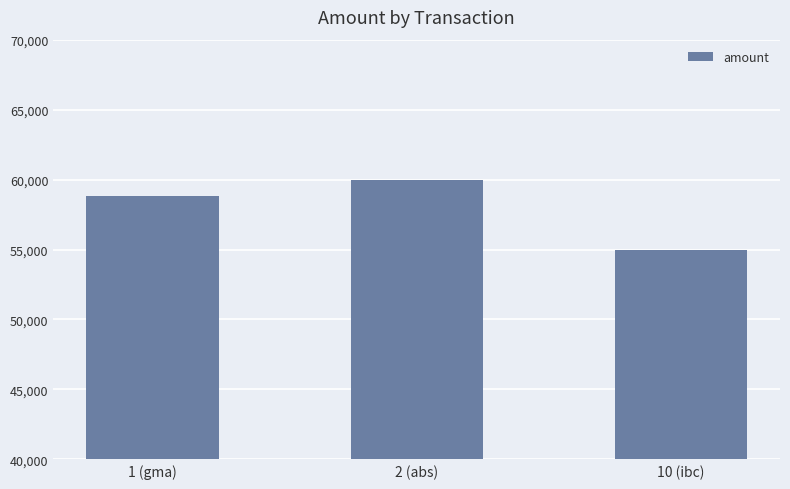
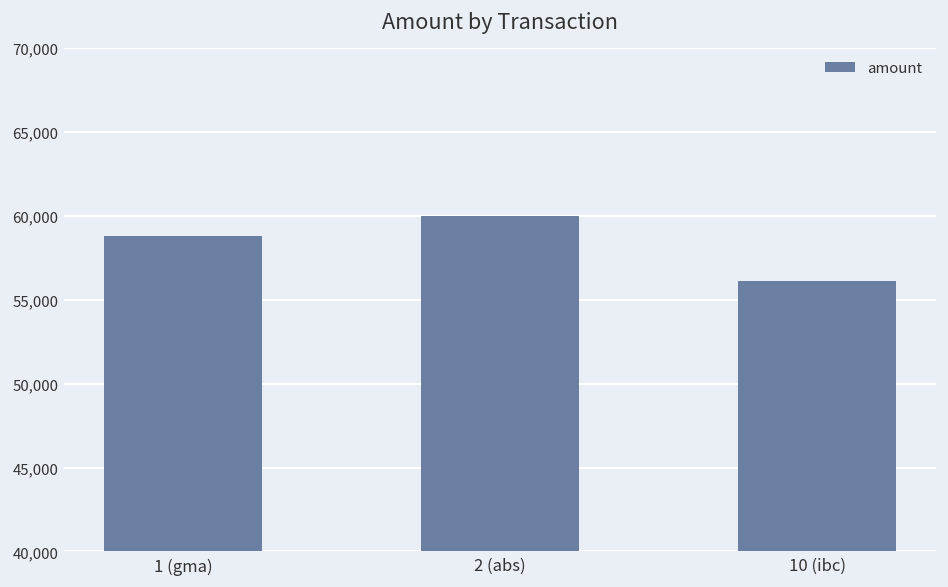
10 (ibc): 55,000 -> 56,100
